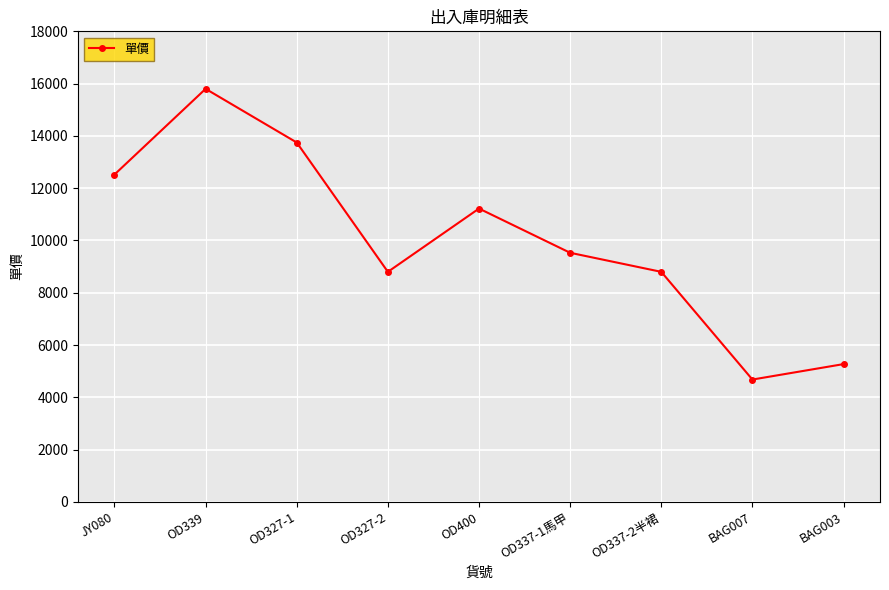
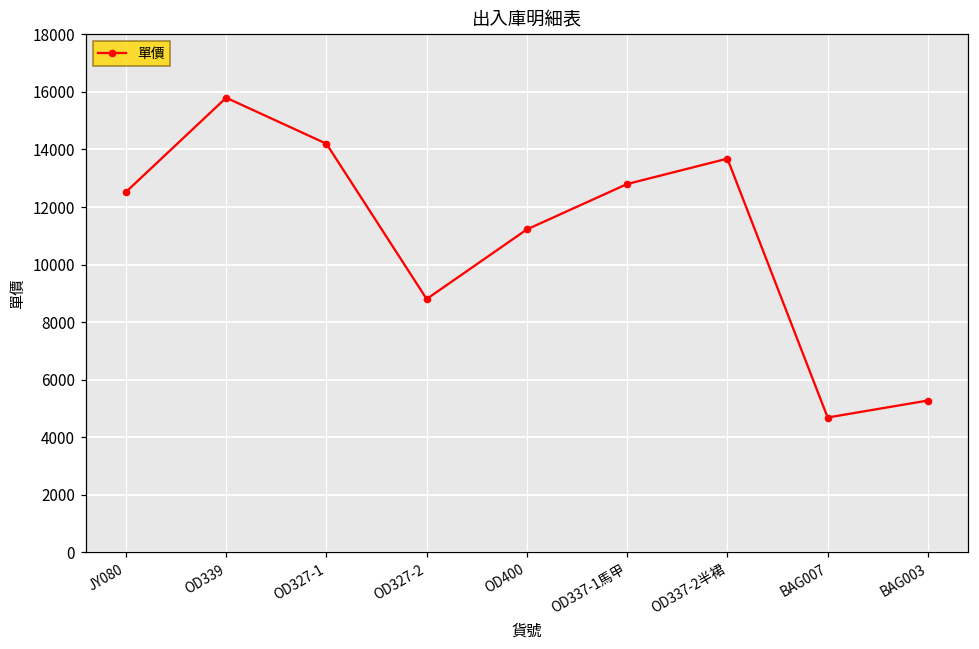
OD327-1: 13700 -> 14200
OD337-1馬甲: 9500 -> 12800
OD337-2半裙: 8800 -> 13700
